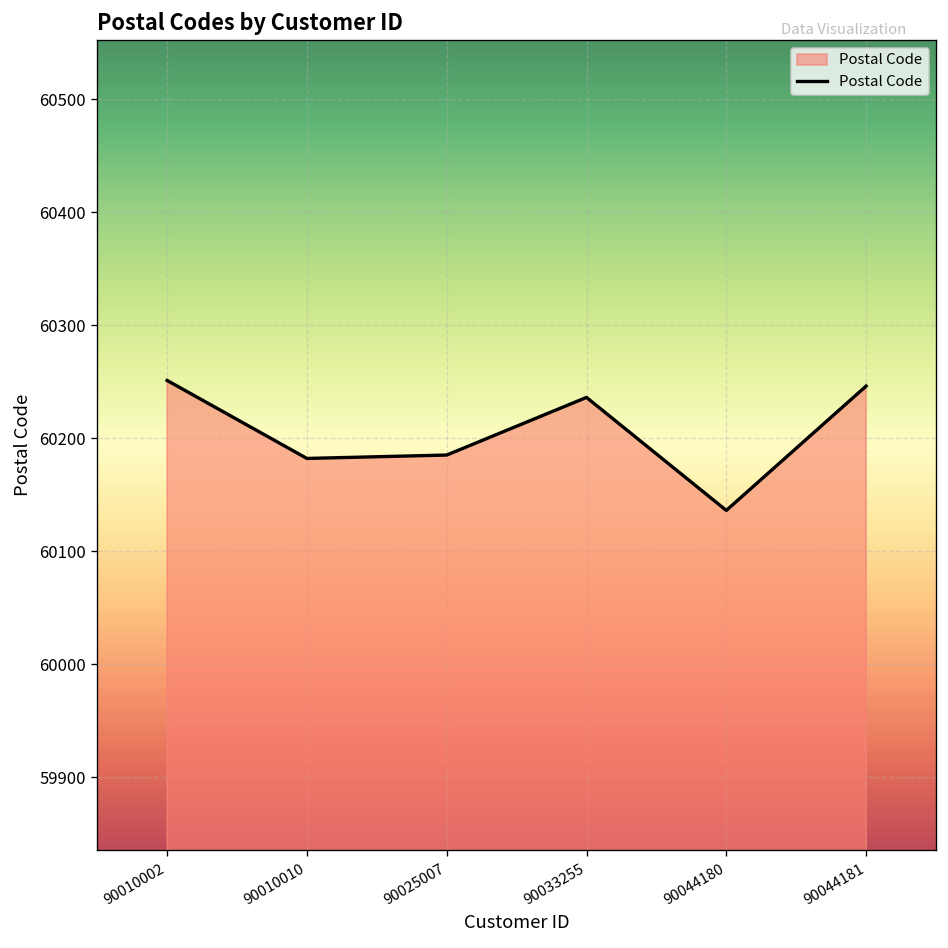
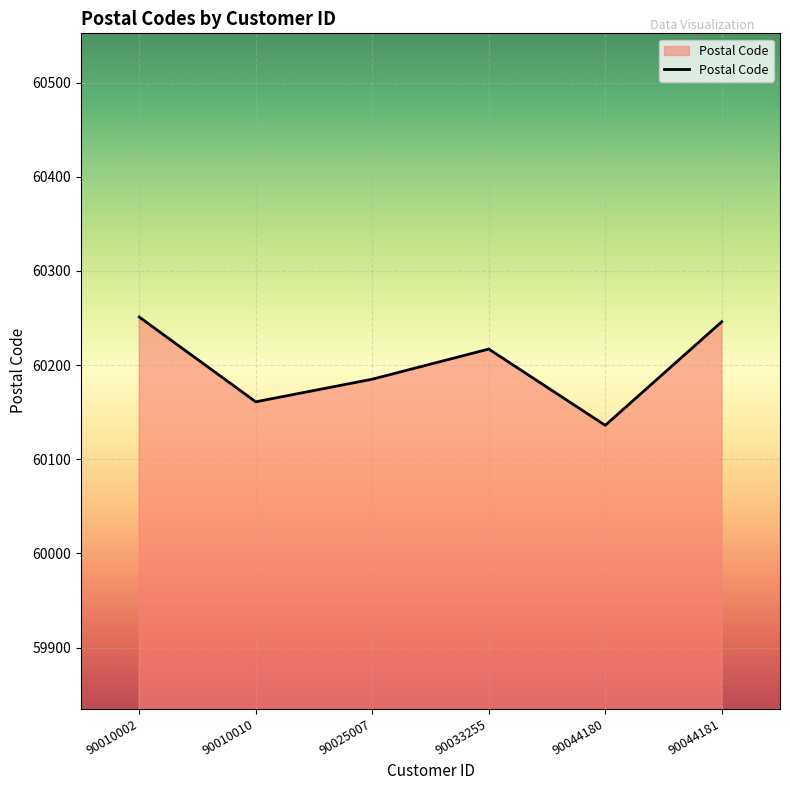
90010010: 60180 -> 60160
90033255: 60240 -> 60220
